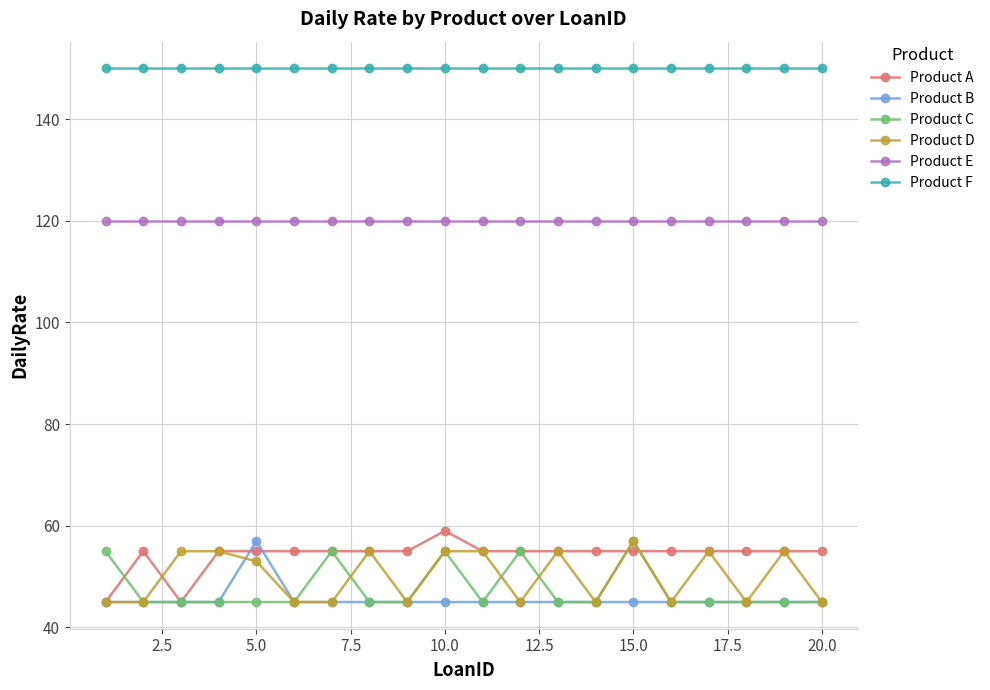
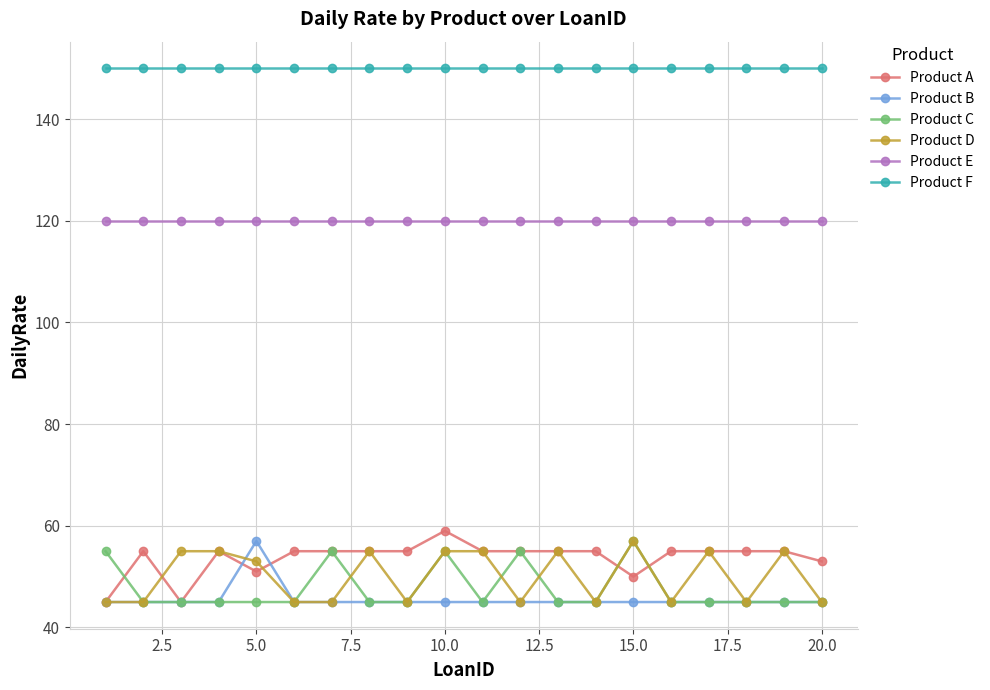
Product A, 5.0: 55 -> 51
Product A, 15.0: 55 -> 50
Product A, 20.0: 55 -> 53
